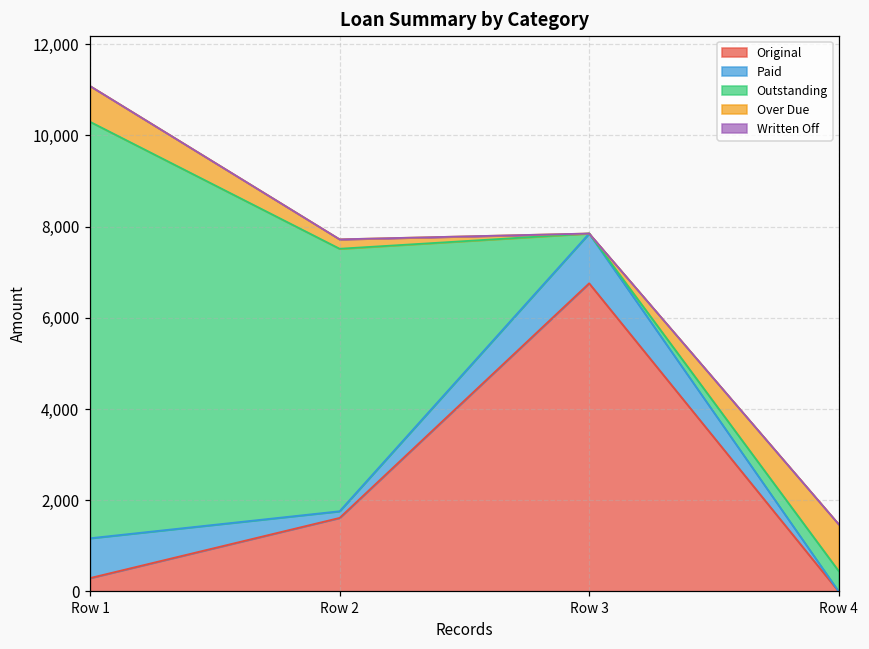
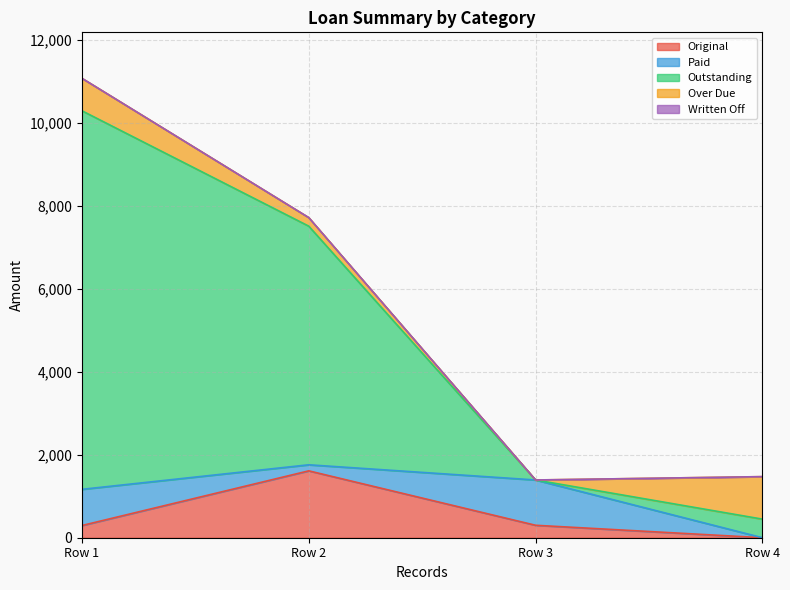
Original, Row 3: 6,800 -> 300
